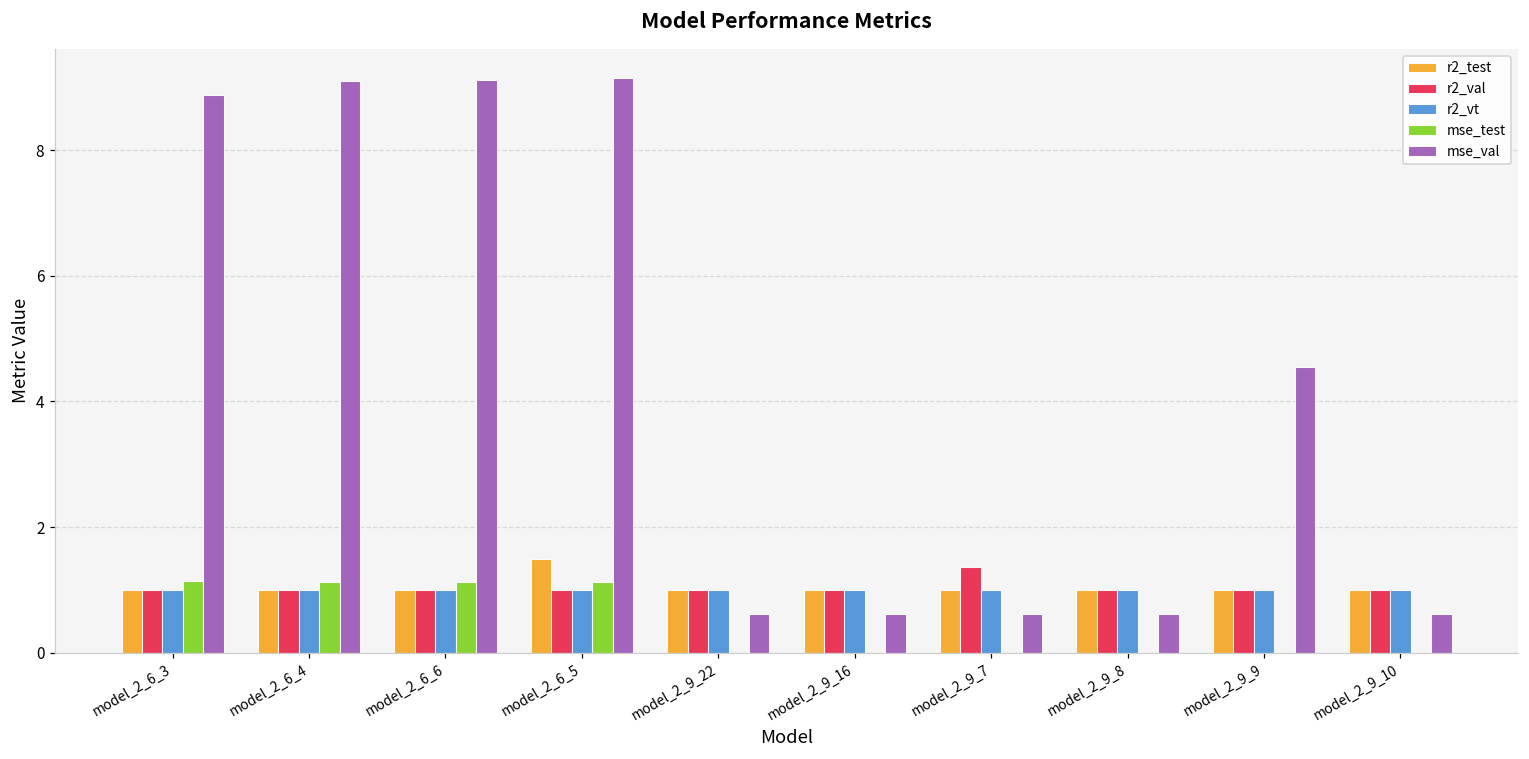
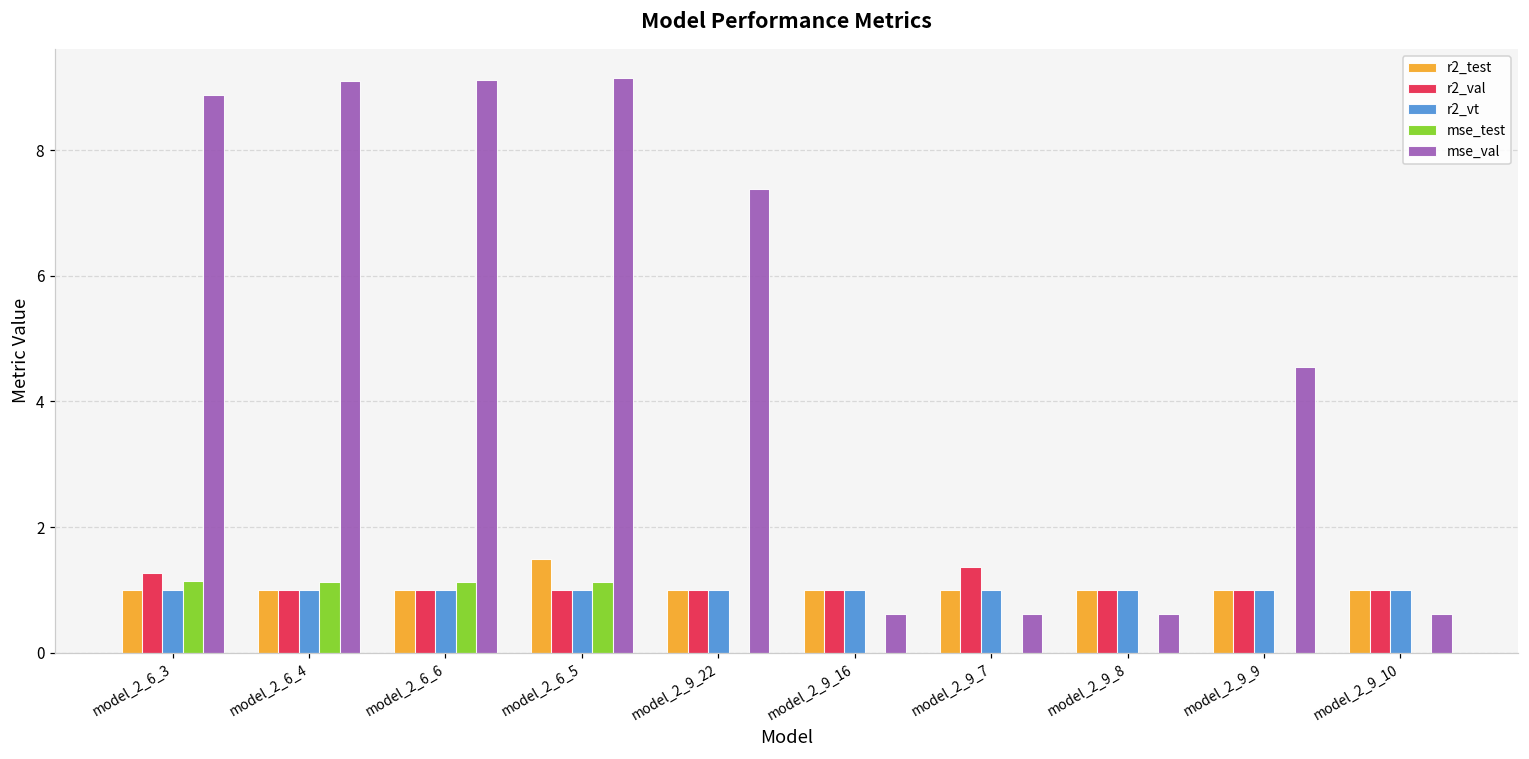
r2_val, model_2_6_3: 1.0 -> 1.3
mse_val, model_2_9_22: 0.6 -> 7.4
